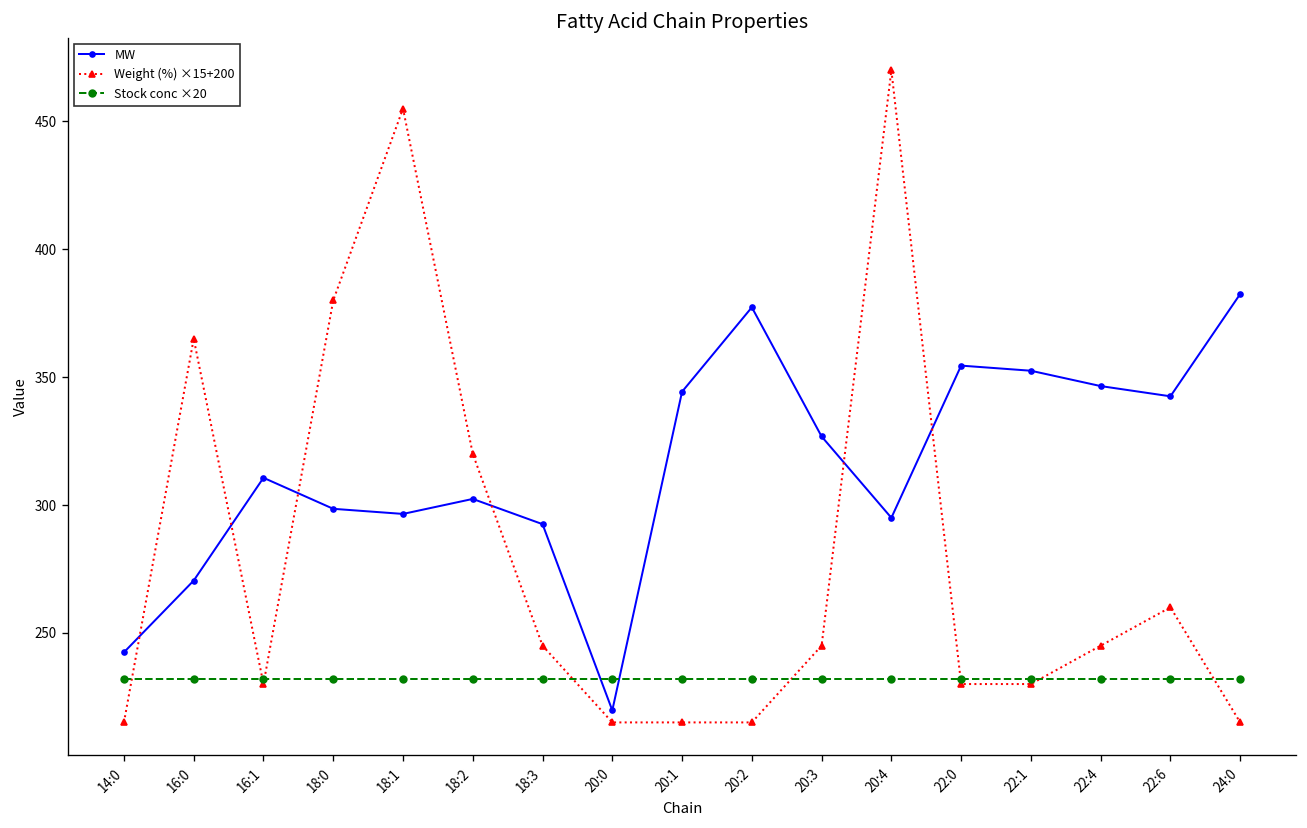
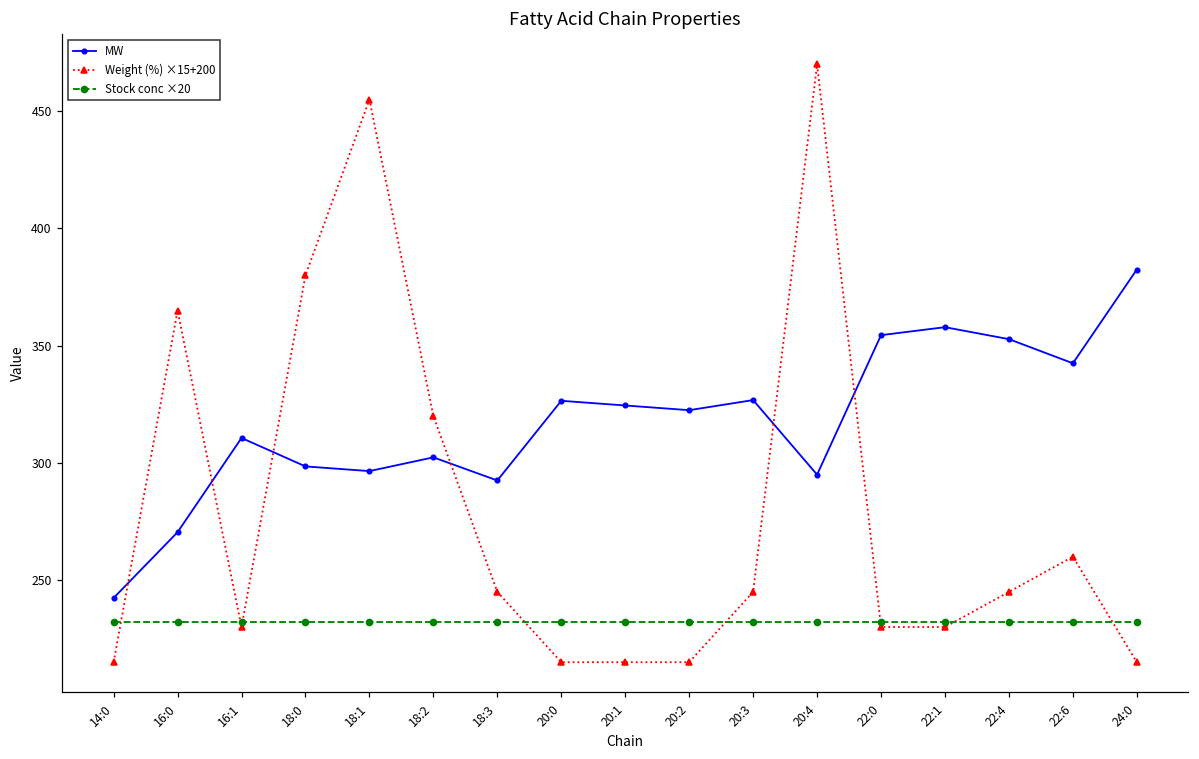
MW, 20:0: 220 -> 327
MW, 20:1: 344 -> 325
MW, 20:2: 377 -> 323
MW, 22:1: 353 -> 358
MW, 22:4: 347 -> 353
